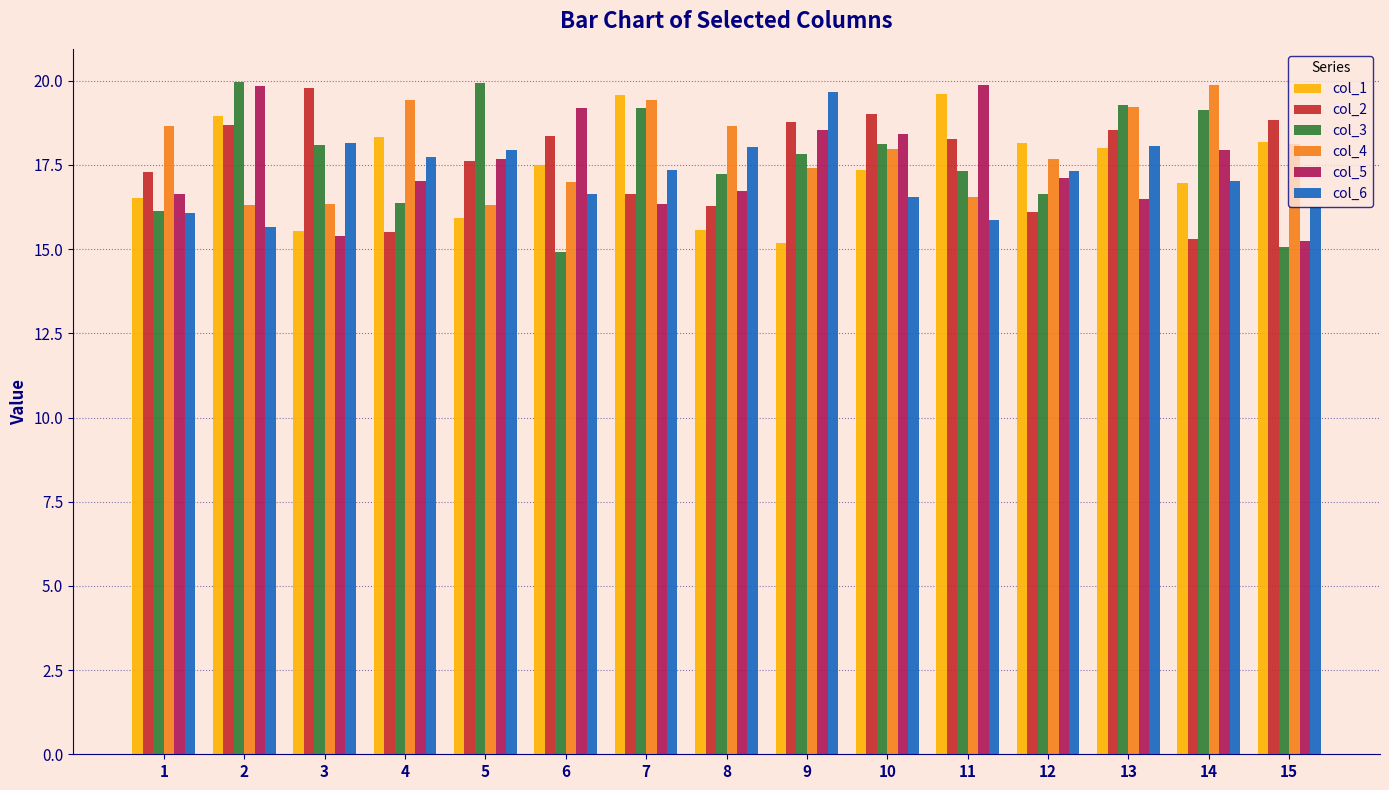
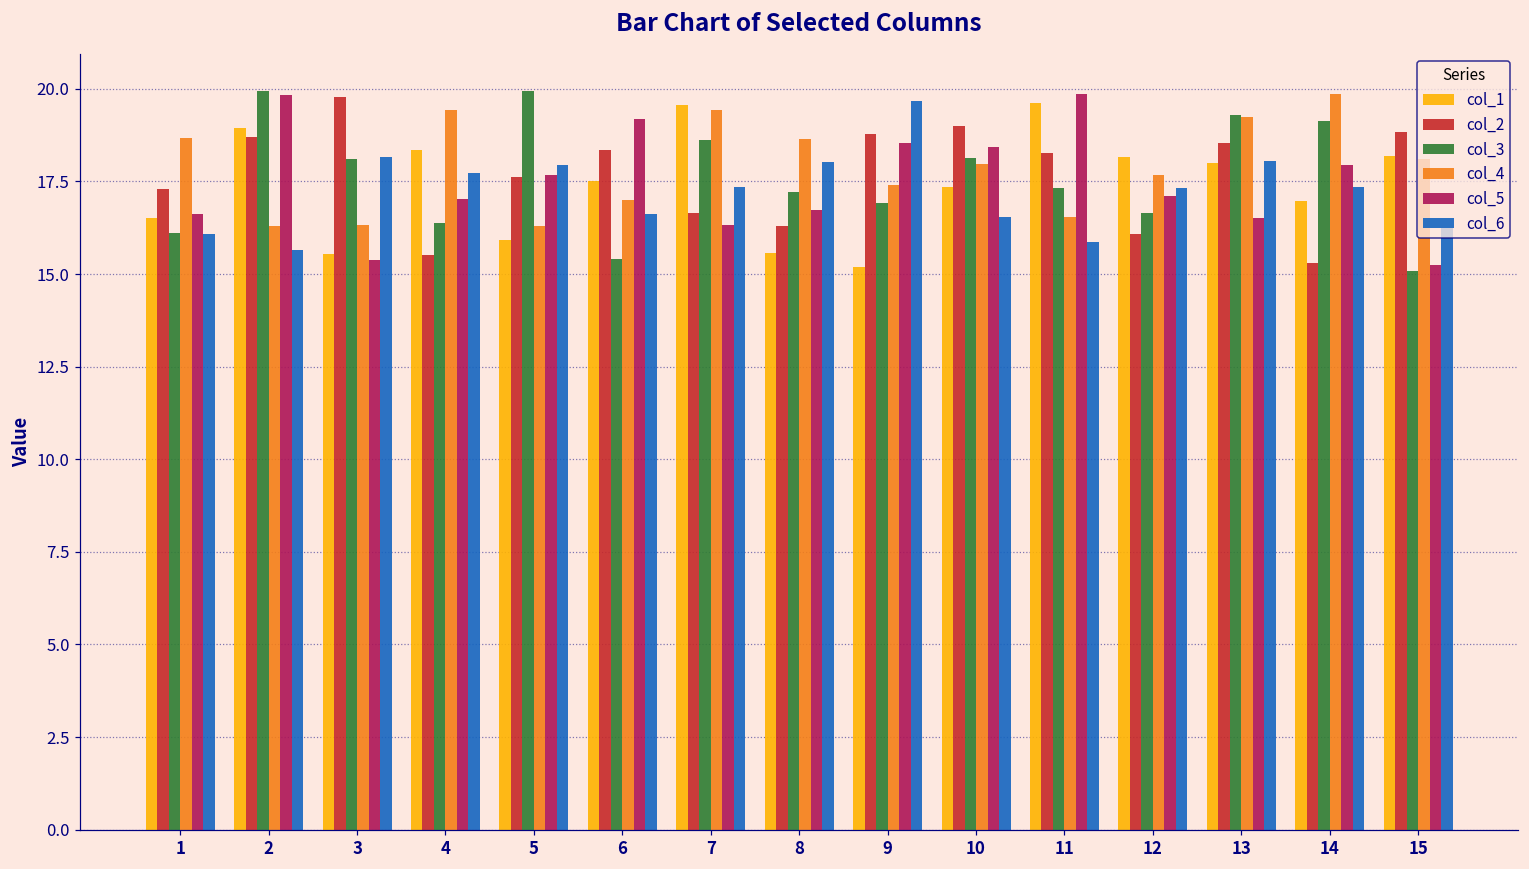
col_3, 6: 14.9 -> 15.4
col_3, 7: 19.2 -> 18.6
col_3, 9: 17.8 -> 16.9
col_6, 14: 17.0 -> 17.3
